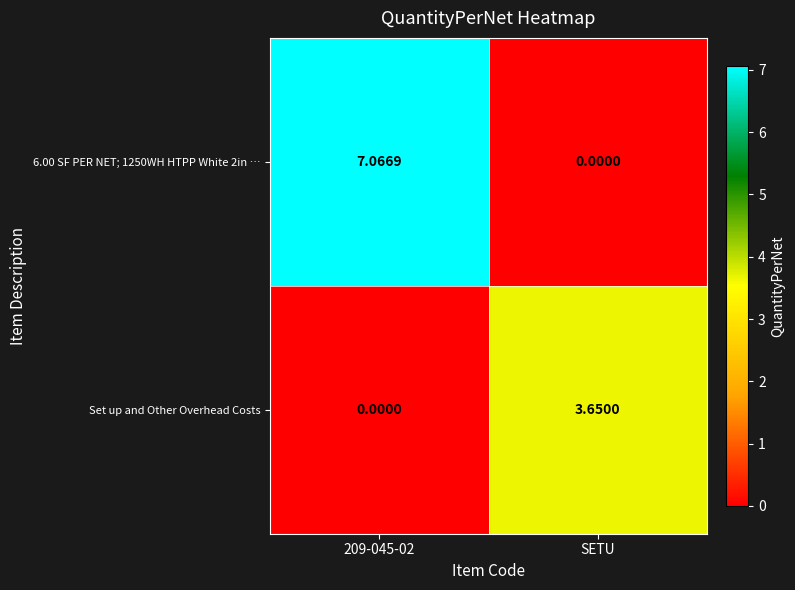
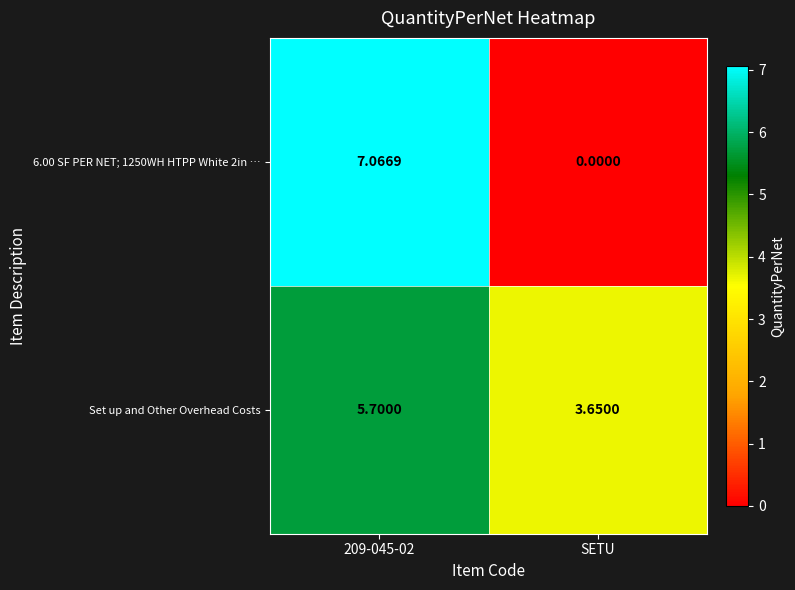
Set up and Other Overhead Costs, 209-045-02: 0.0000 -> 5.7000
